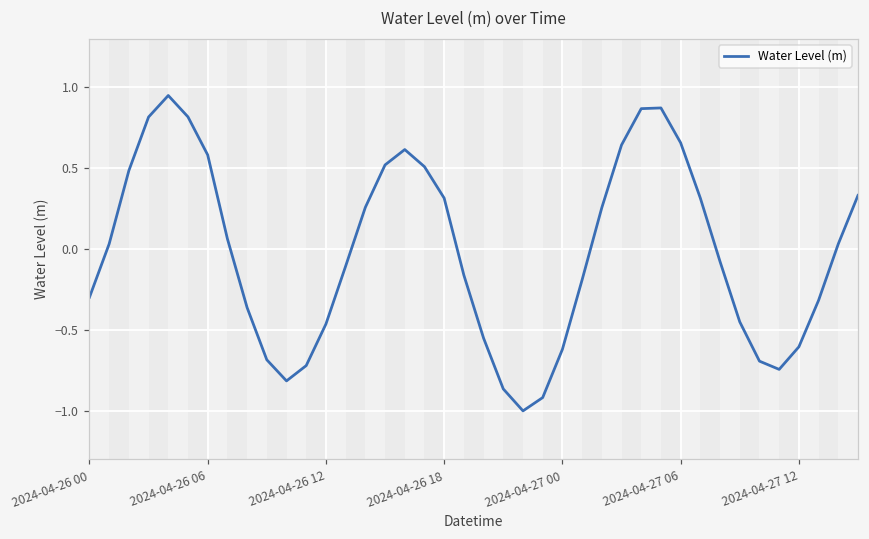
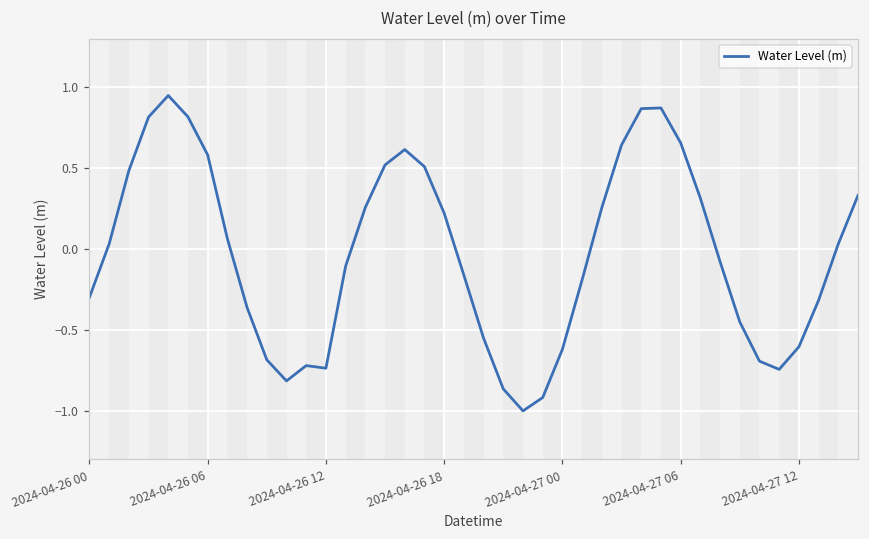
2024-04-26 12: -0.46 -> -0.74
2024-04-26 18: 0.32 -> 0.22
